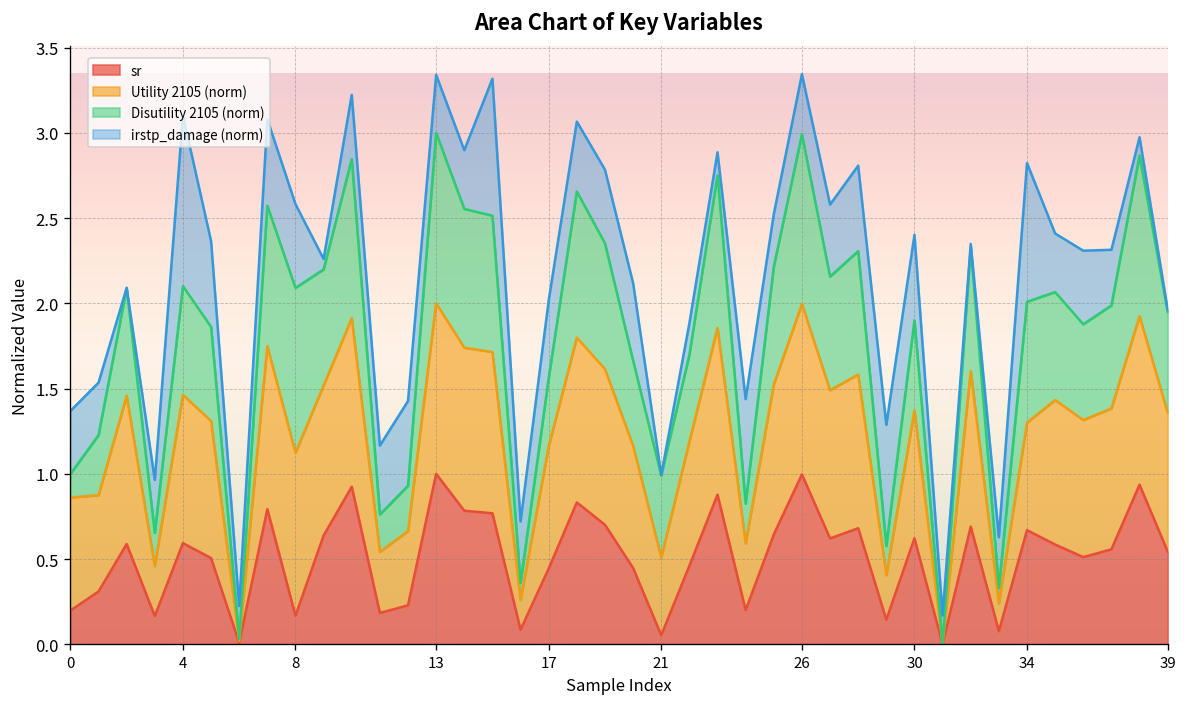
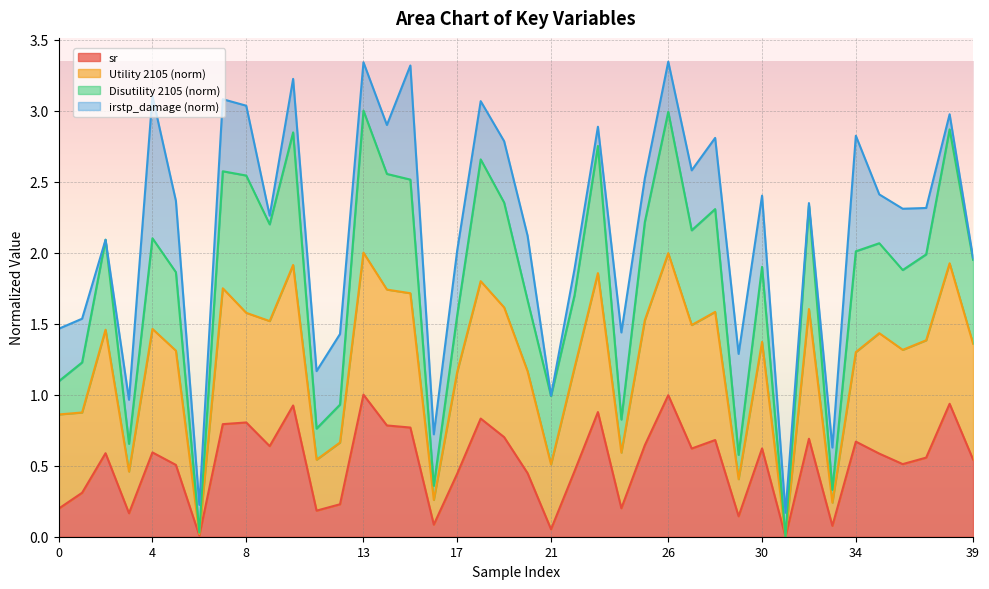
Disutility 2105 (norm), 0: 0.14 -> 0.23
sr, 8: 0.17 -> 0.80
Utility 2105 (norm), 8: 0.96 -> 0.77
